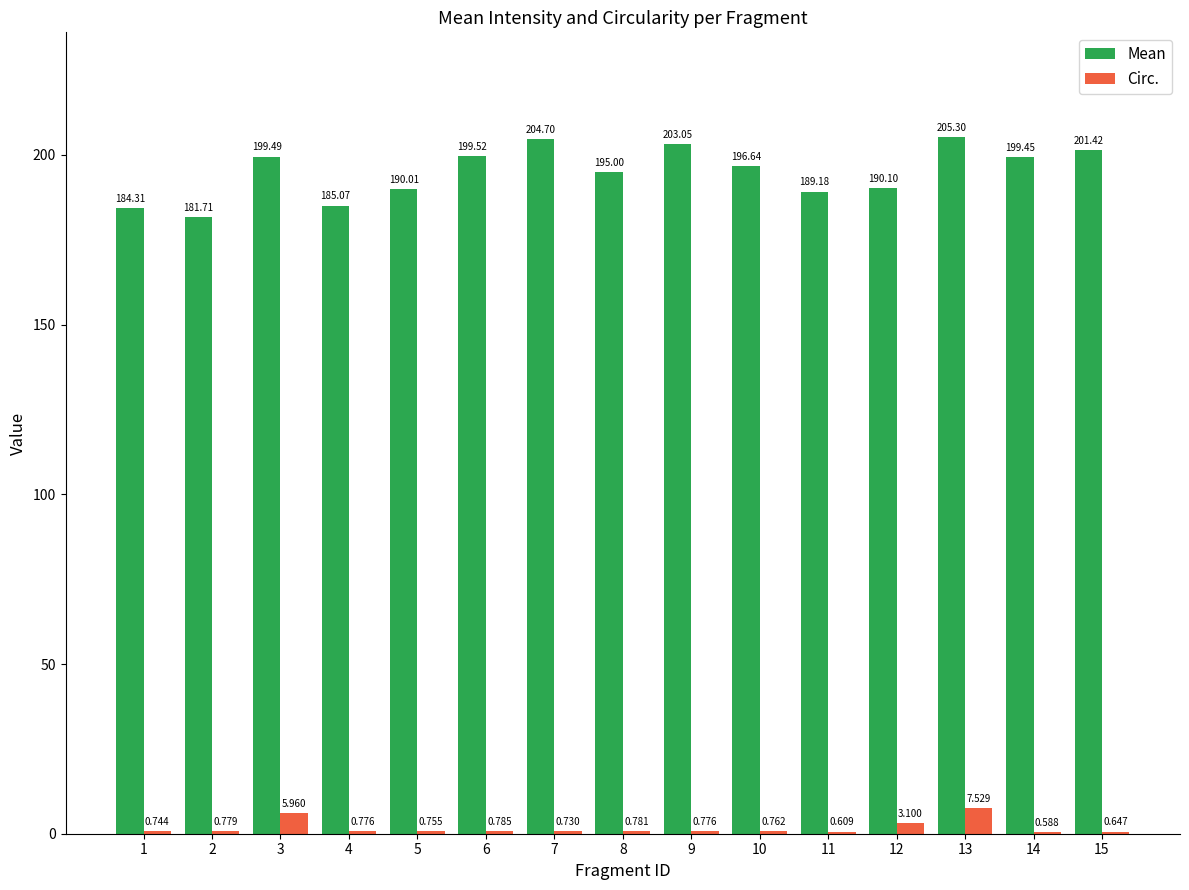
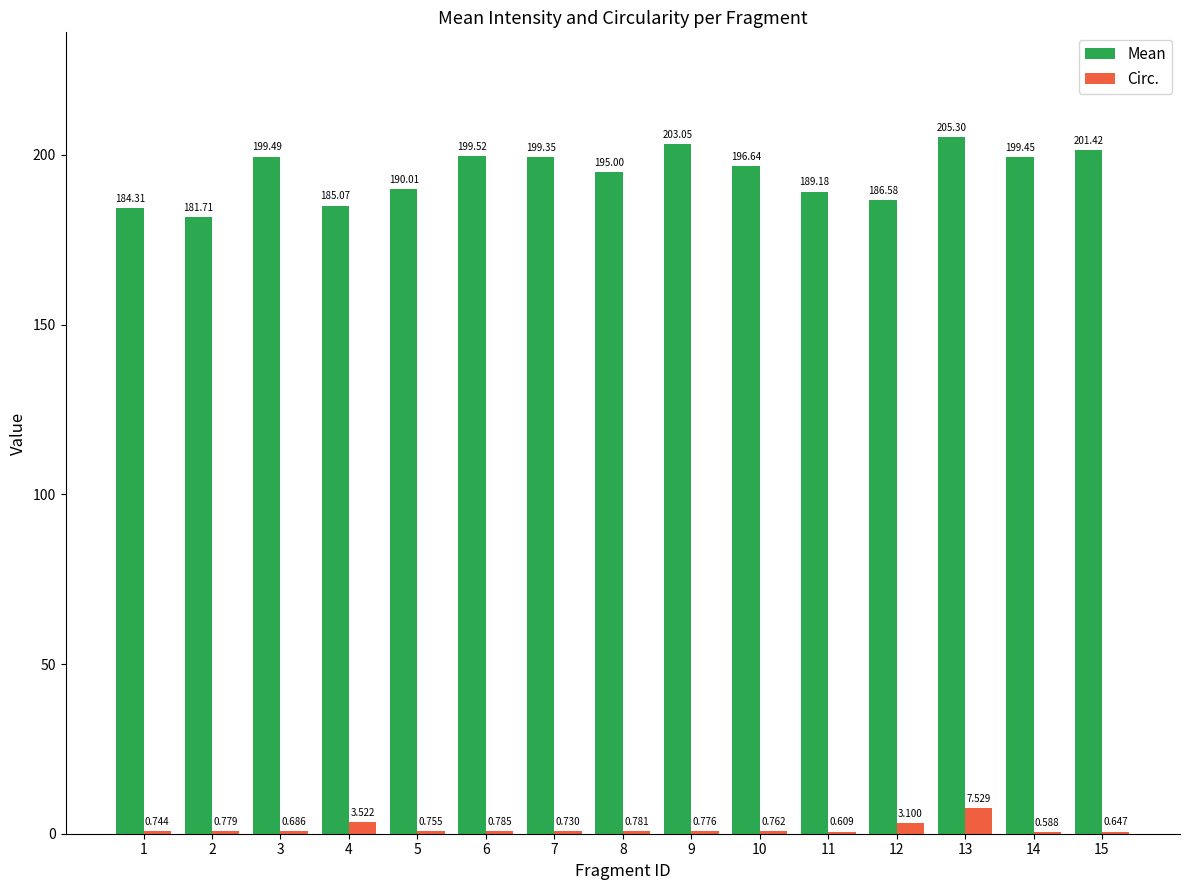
Circ., 3: 5.960 -> 0.686
Circ., 4: 0.776 -> 3.522
Mean, 7: 204.70 -> 199.35
Mean, 12: 190.10 -> 186.58
